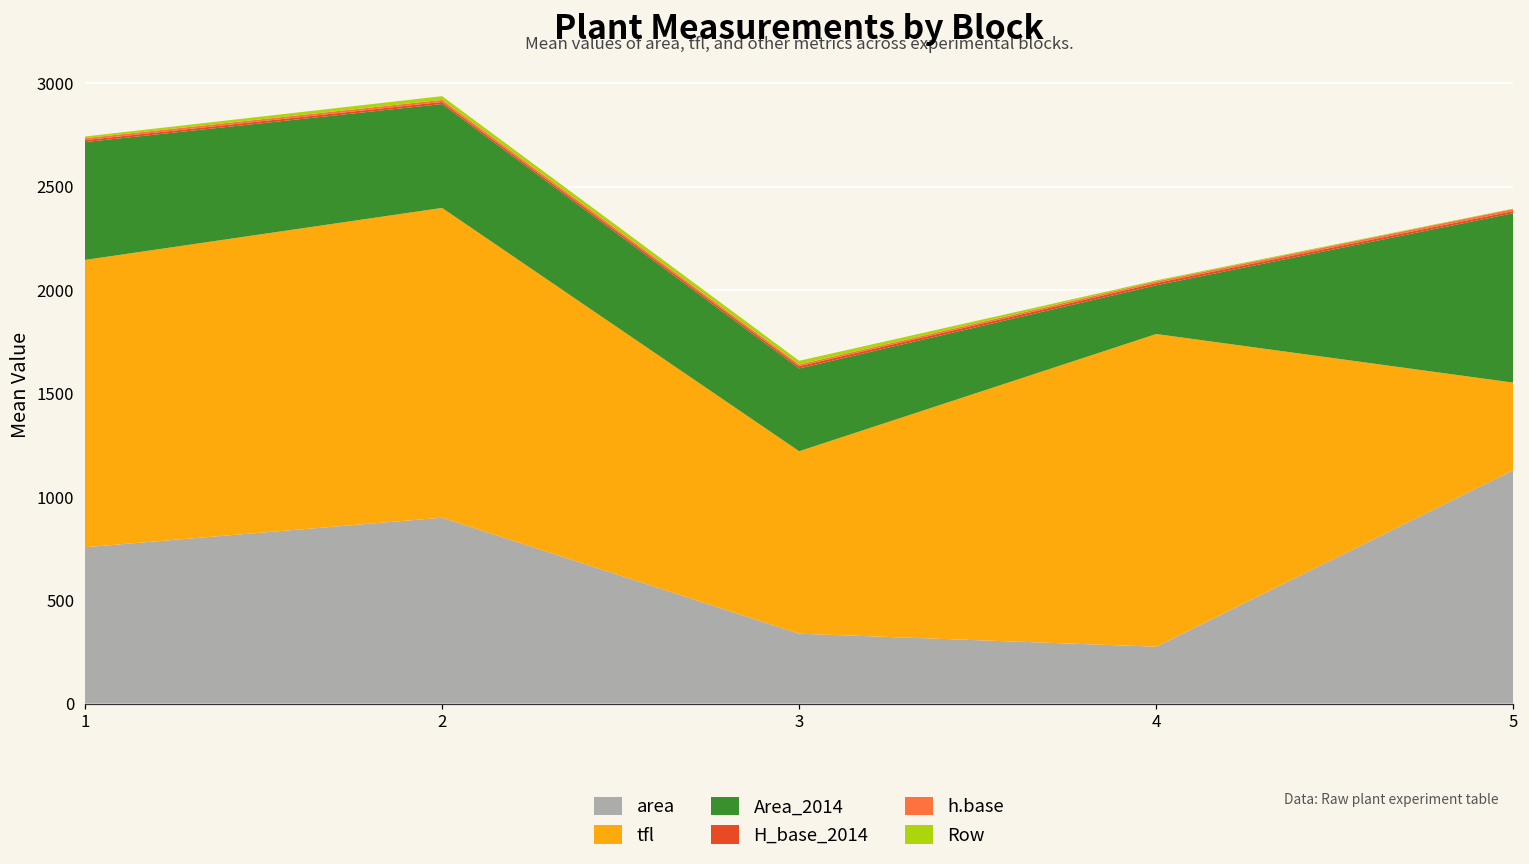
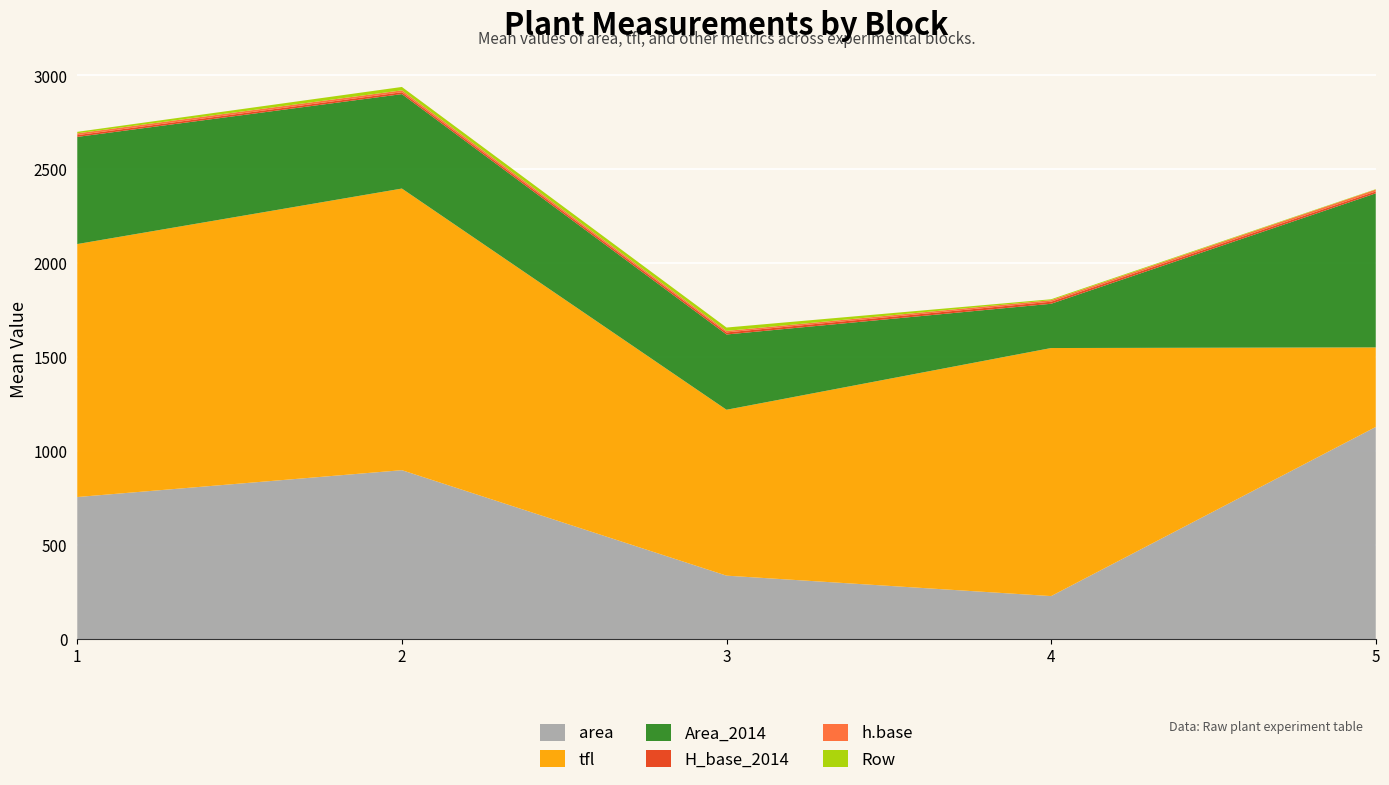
tfl, 1: 1390 -> 1350
area, 4: 270 -> 230
tfl, 4: 1510 -> 1320
